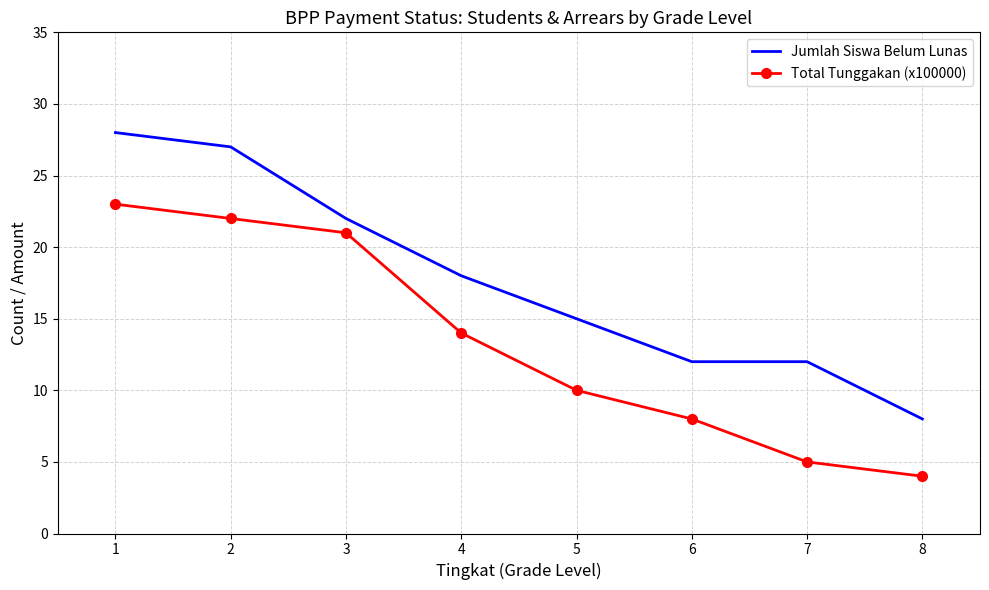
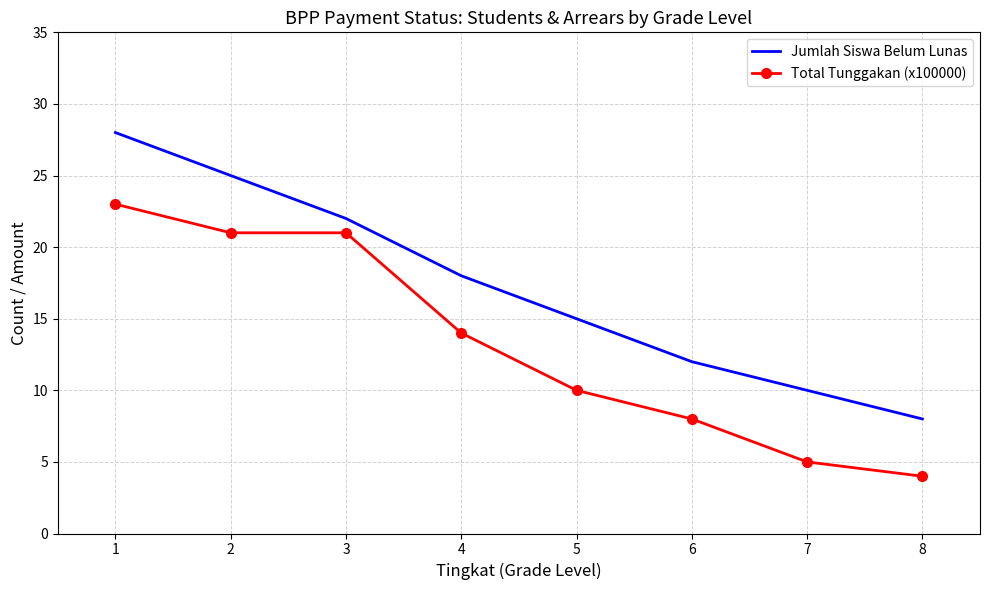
Jumlah Siswa Belum Lunas, 2: 27 -> 25
Total Tunggakan (x100000), 2: 22 -> 21
Jumlah Siswa Belum Lunas, 7: 12 -> 10
